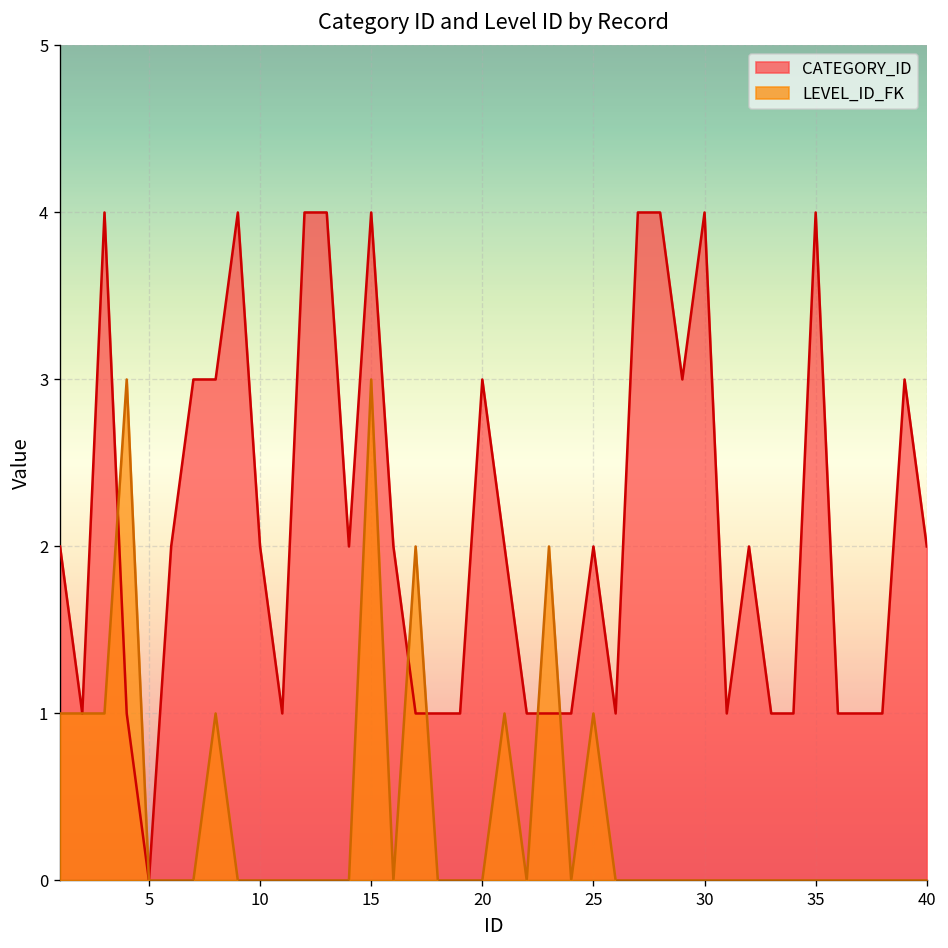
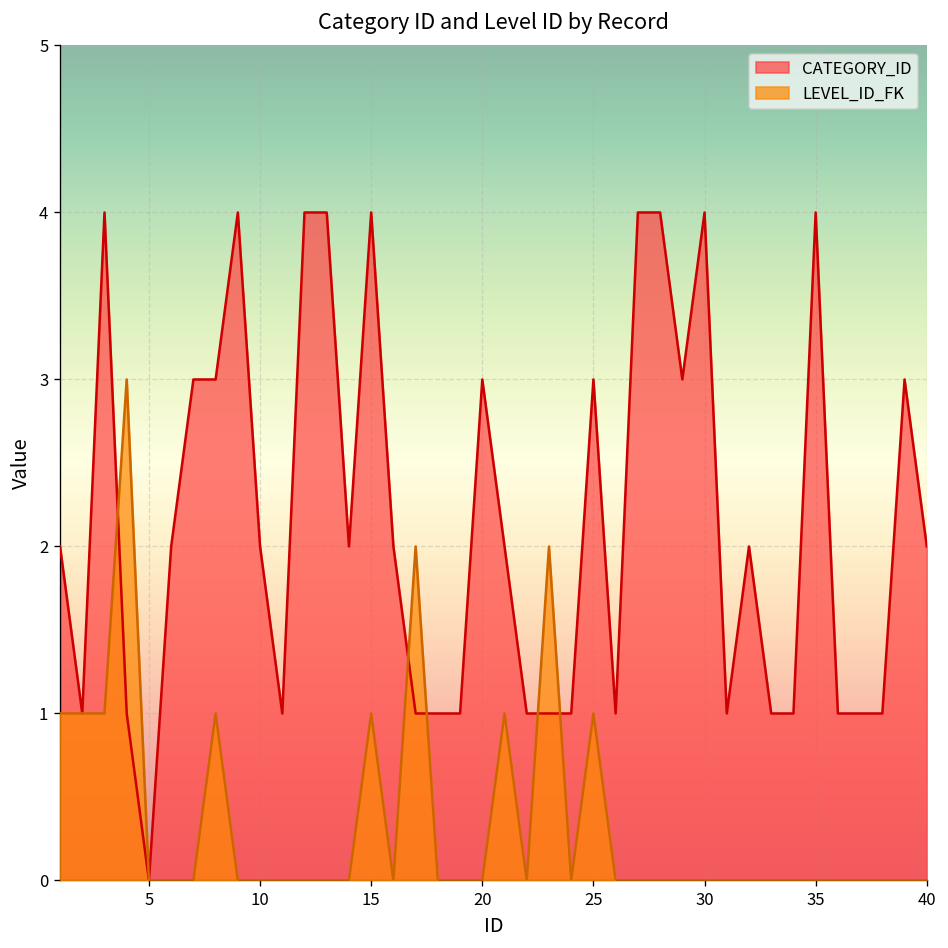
LEVEL_ID_FK, 15: 3 -> 1
CATEGORY_ID, 25: 2 -> 3
